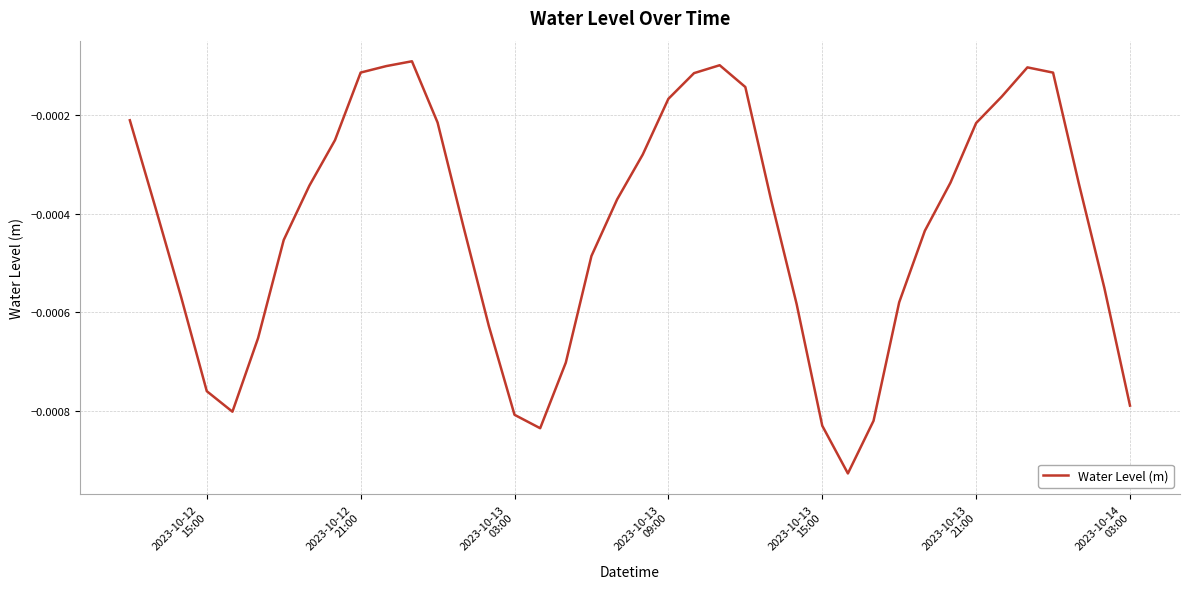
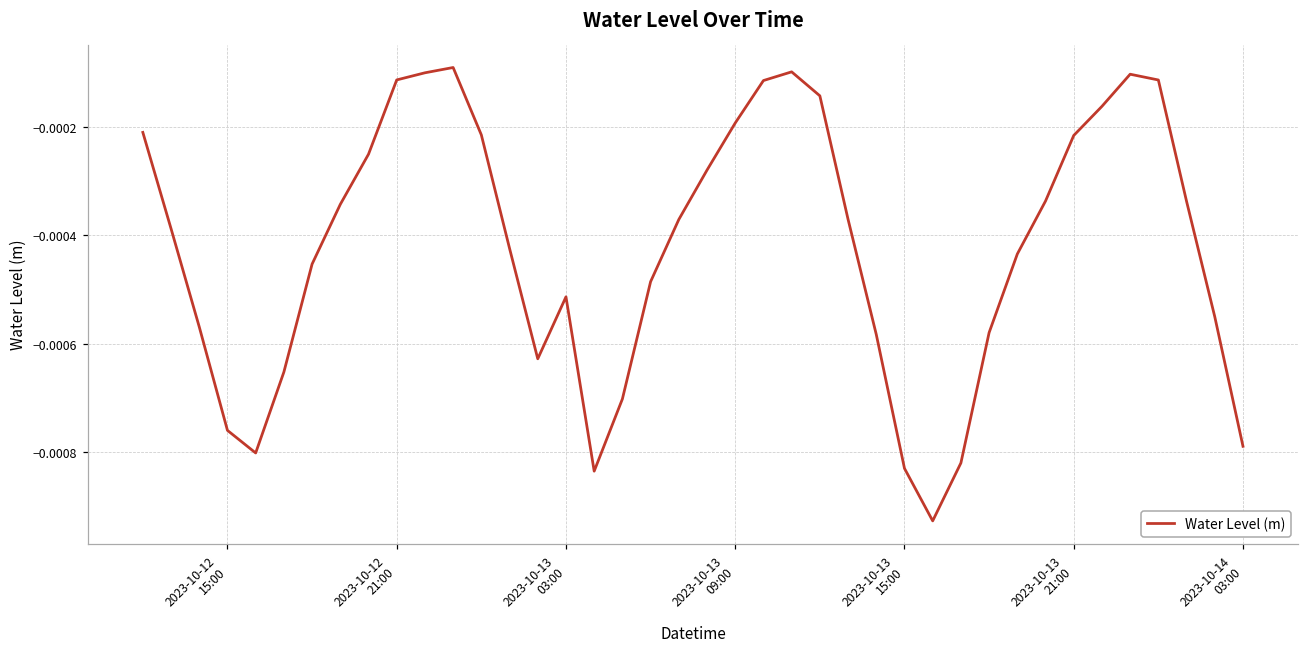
2023-10-13 03:00: -0.00081 -> -0.00051
2023-10-13 09:00: -0.00017 -> -0.00019
